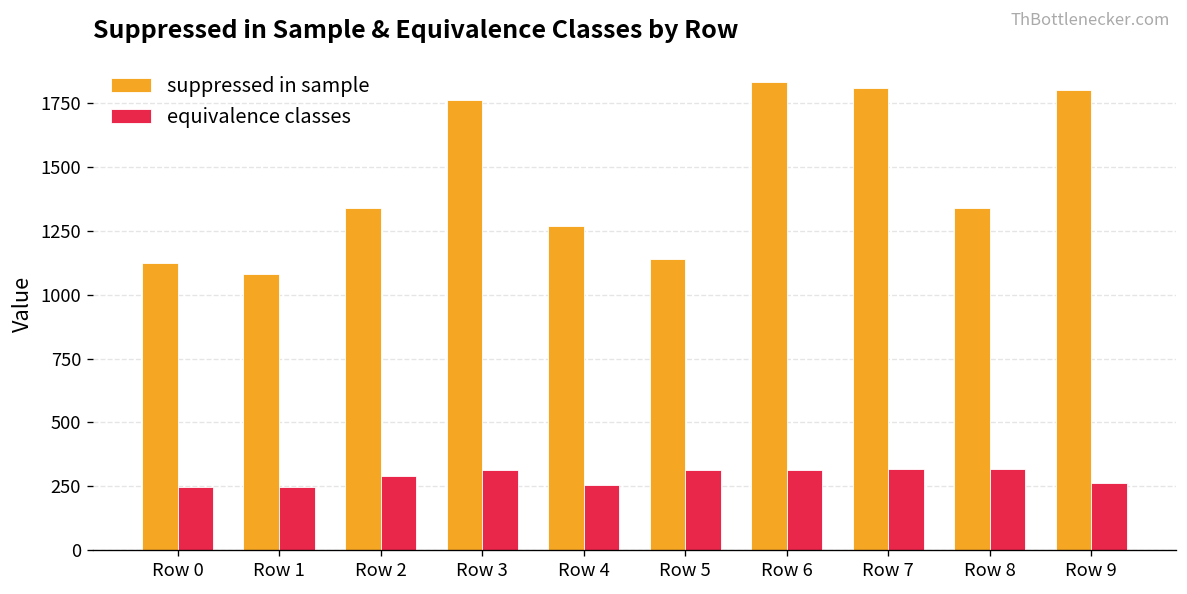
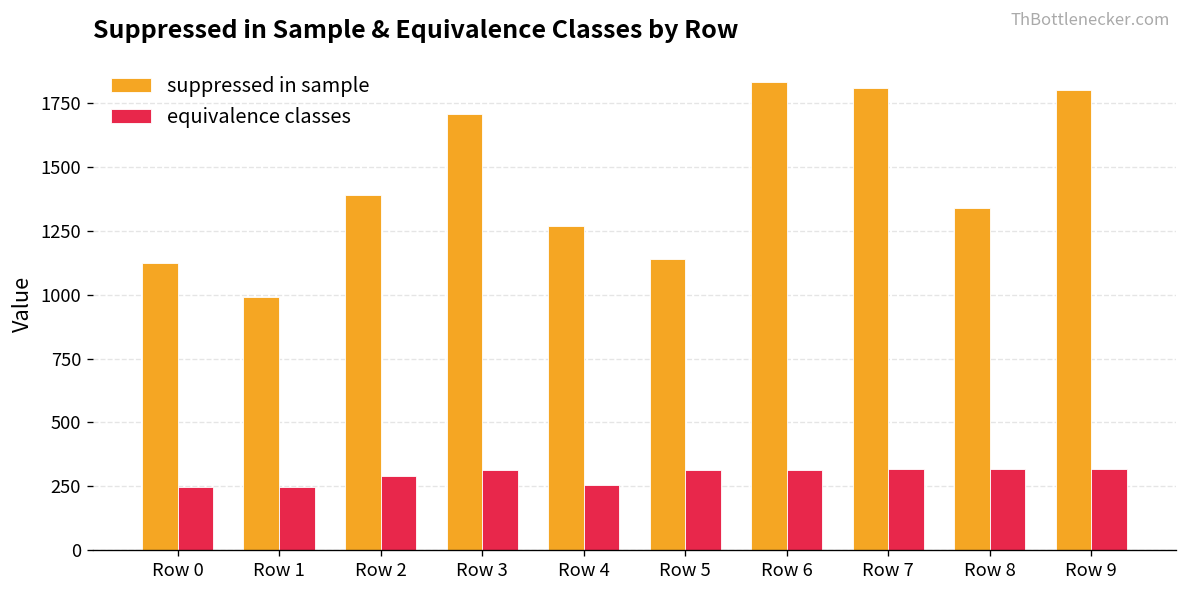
suppressed in sample, Row 1: 1080 -> 990
suppressed in sample, Row 2: 1340 -> 1390
suppressed in sample, Row 3: 1760 -> 1710
equivalence classes, Row 9: 260 -> 320
